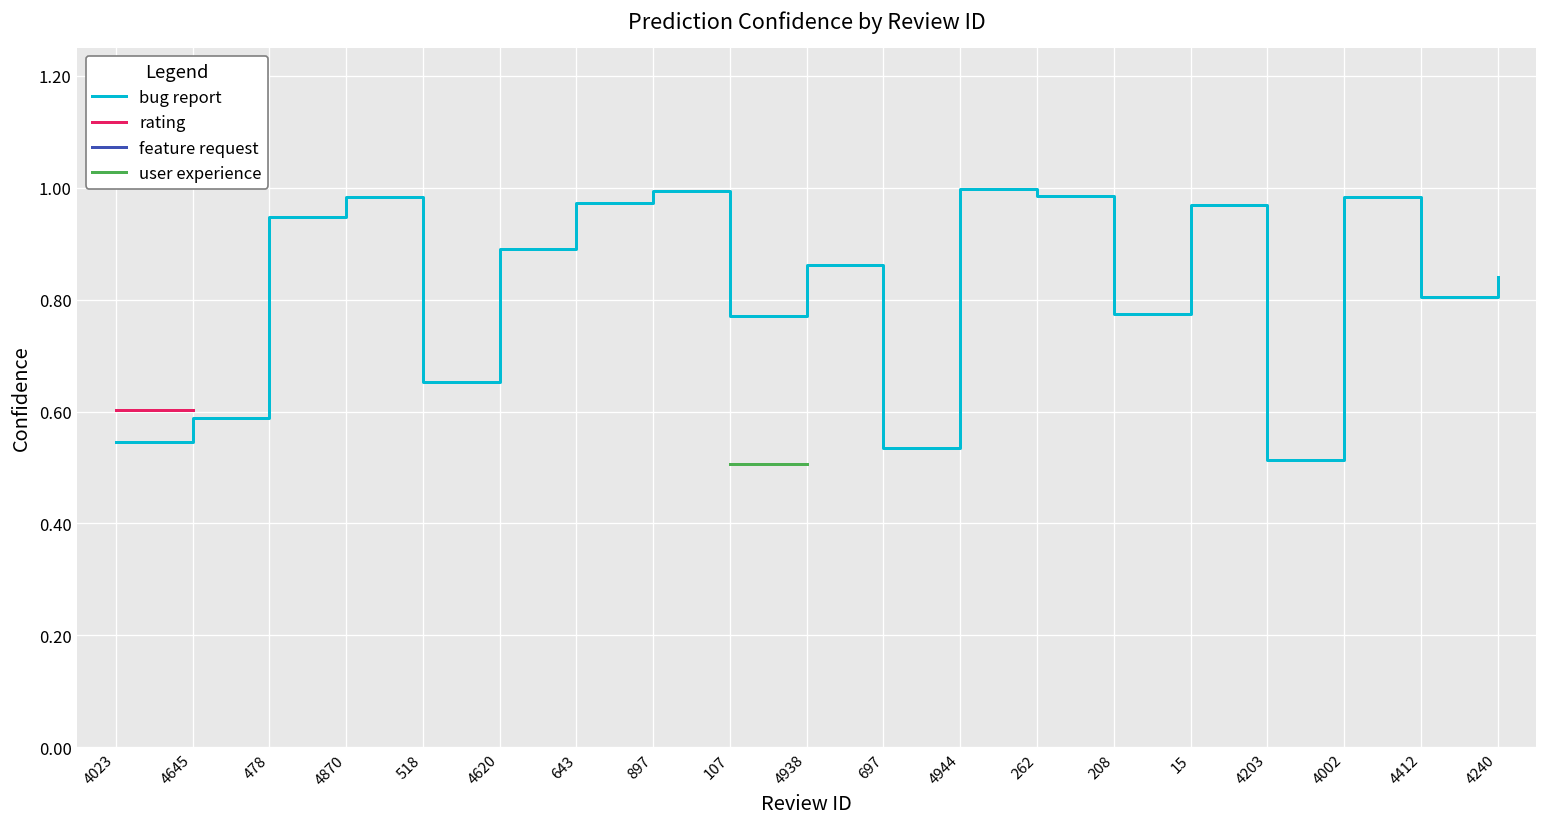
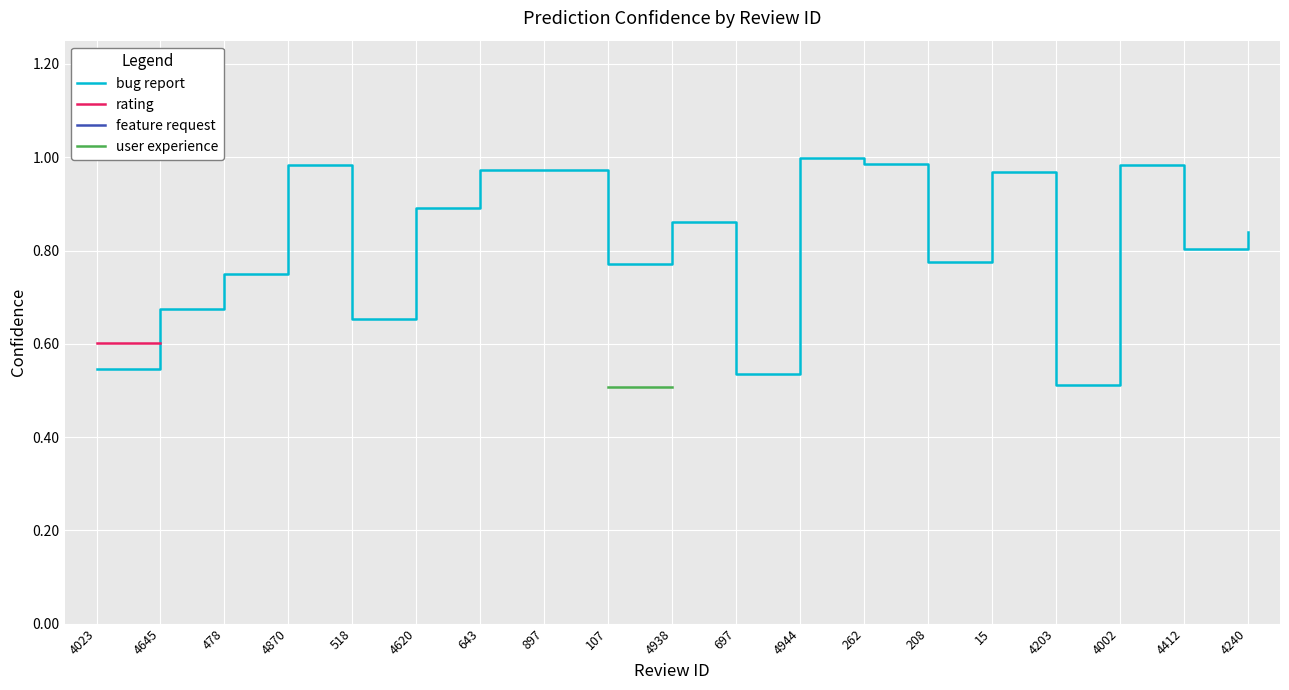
bug report, 4645: 0.59 -> 0.68
bug report, 478: 0.95 -> 0.75
bug report, 897: 0.99 -> 0.97
